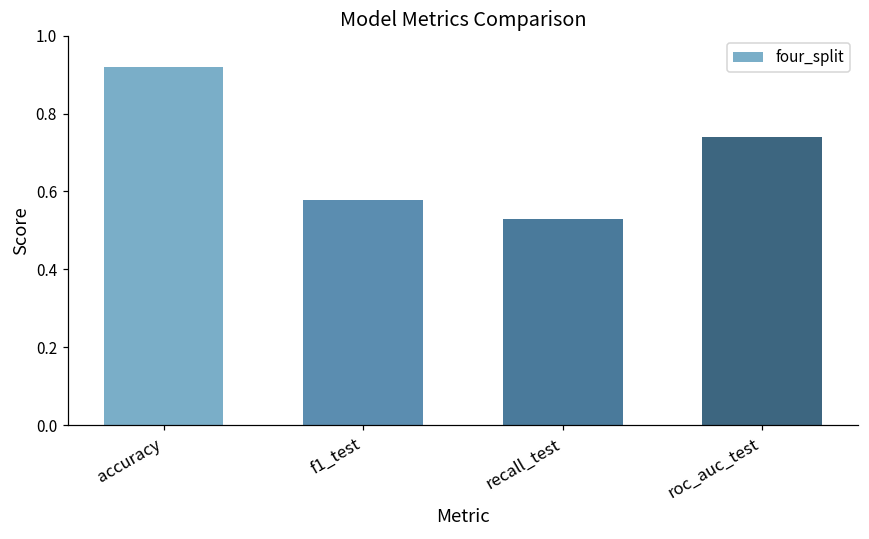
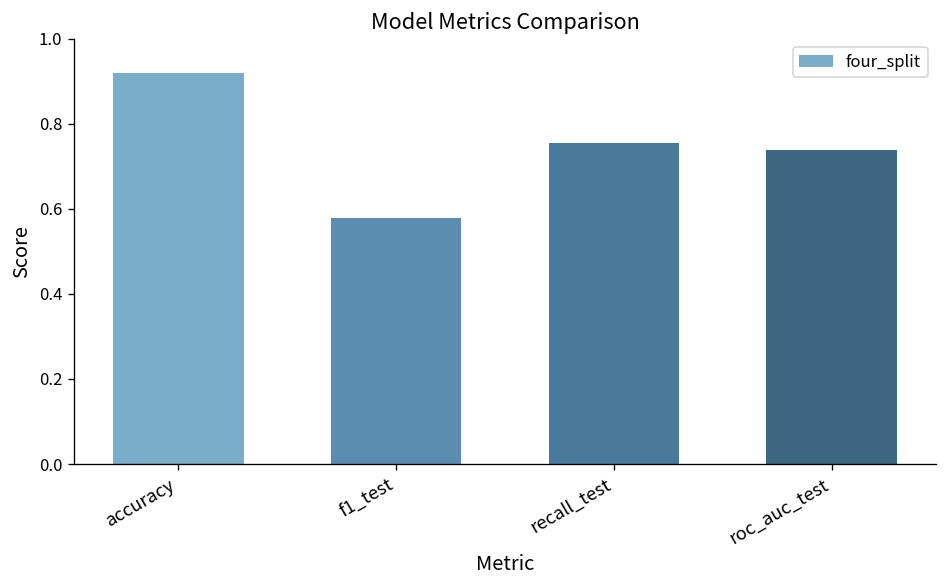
recall_test: 0.53 -> 0.75
